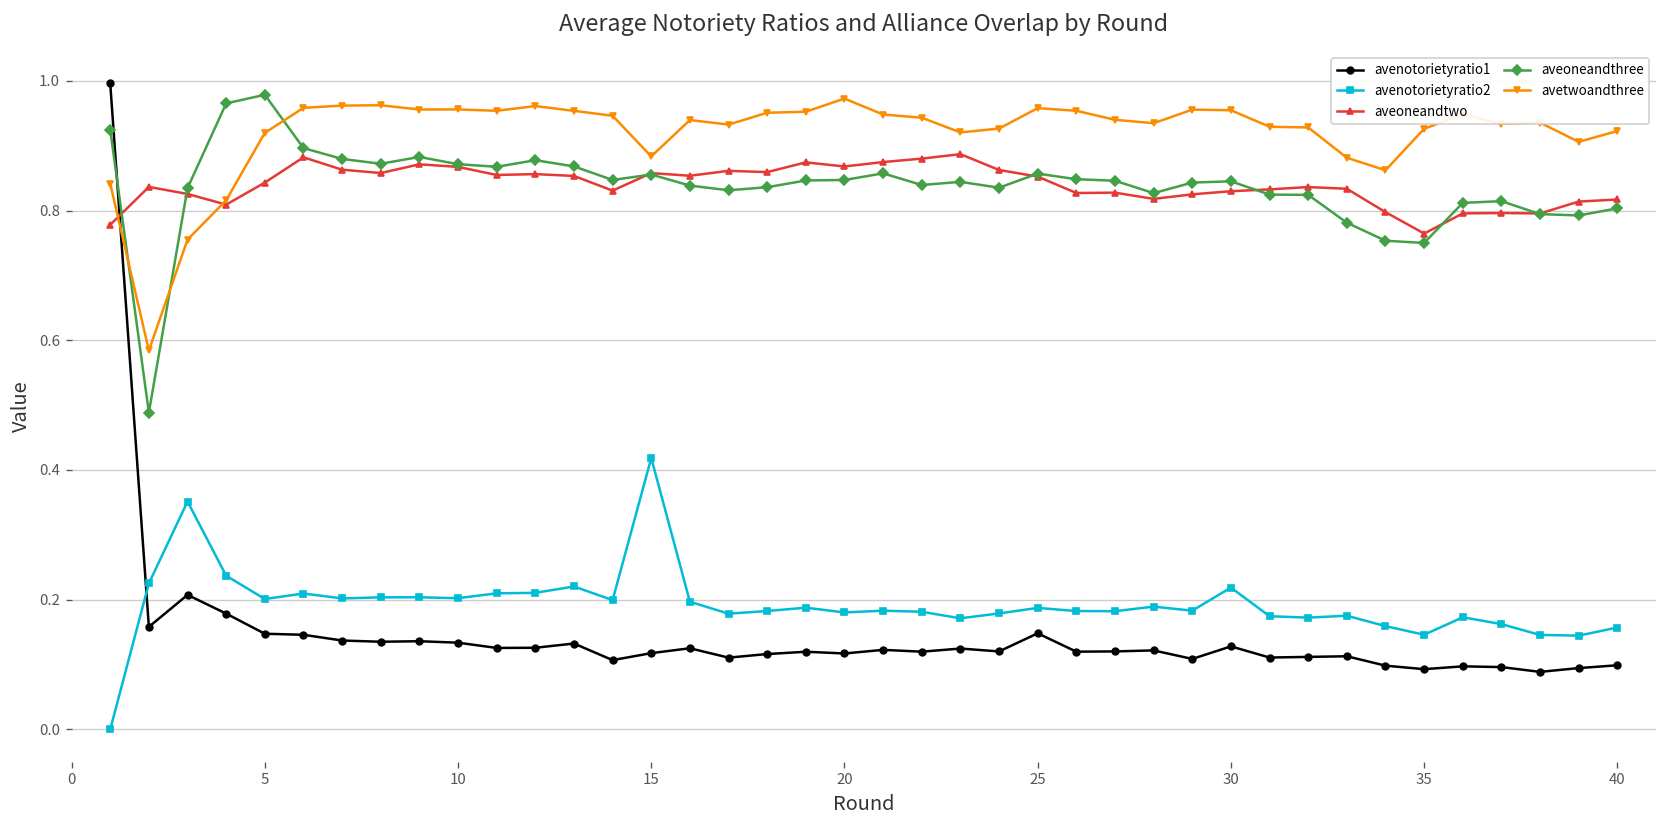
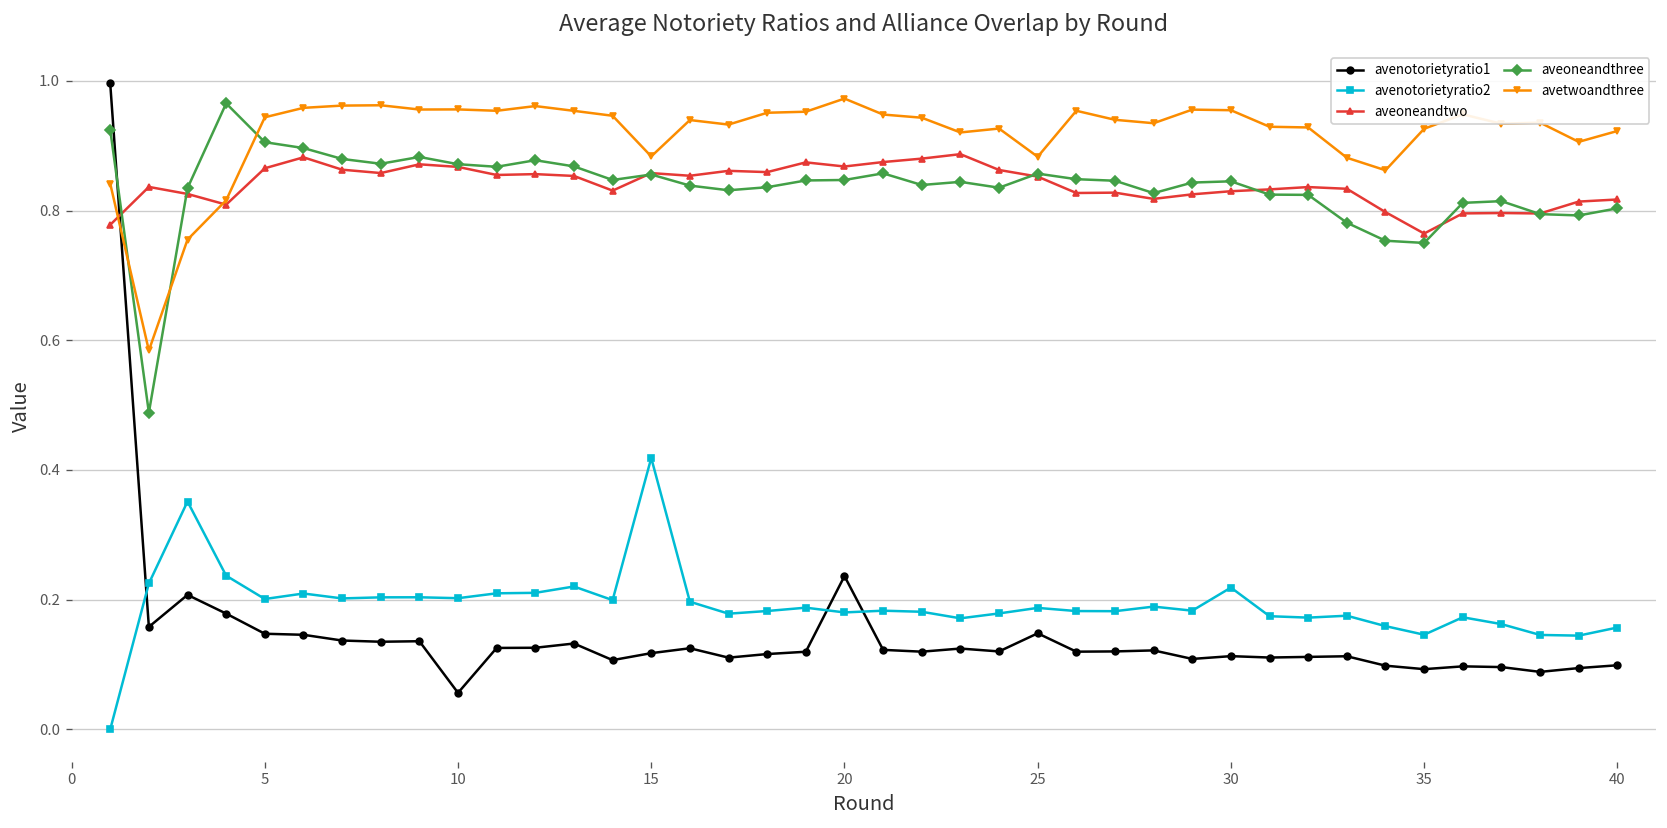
aveoneandtwo, 5: 0.84 -> 0.87
aveoneandthree, 5: 0.98 -> 0.91
avetwoandthree, 5: 0.92 -> 0.94
avenotorietyratio1, 10: 0.13 -> 0.06
avenotorietyratio1, 20: 0.12 -> 0.24
avetwoandthree, 25: 0.96 -> 0.88
avenotorietyratio1, 30: 0.13 -> 0.11
